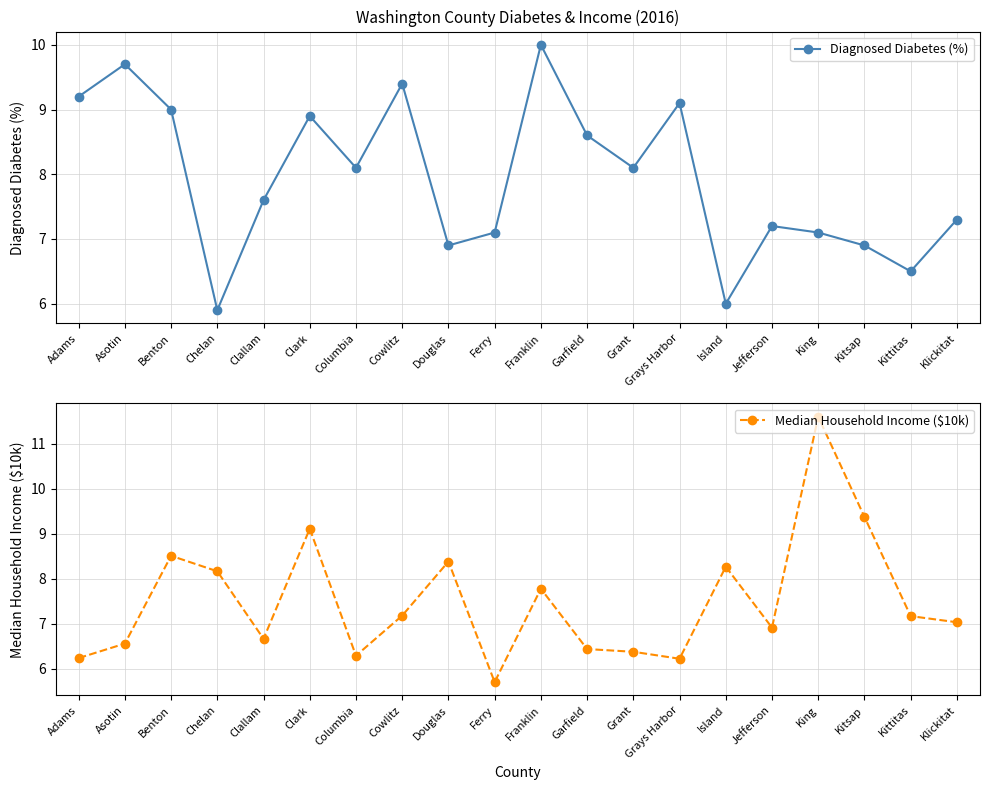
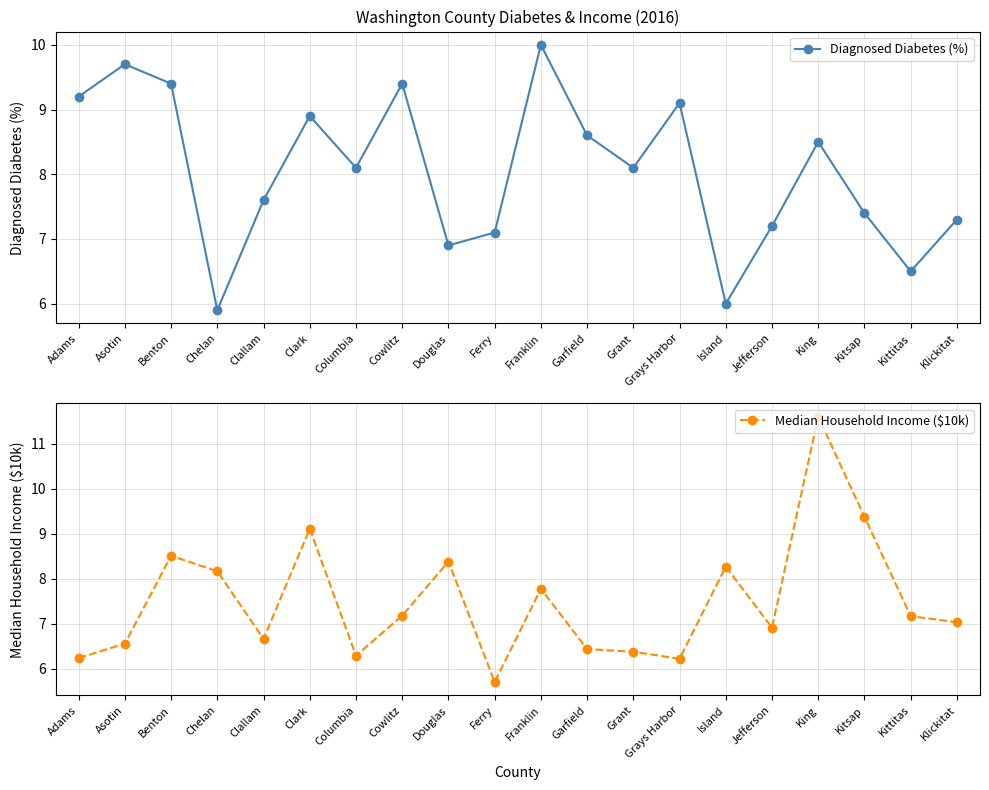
Washington County Diabetes & Income (2016), Benton: 9.0 -> 9.4
Washington County Diabetes & Income (2016), King: 7.1 -> 8.5
Washington County Diabetes & Income (2016), Kitsap: 6.9 -> 7.4
